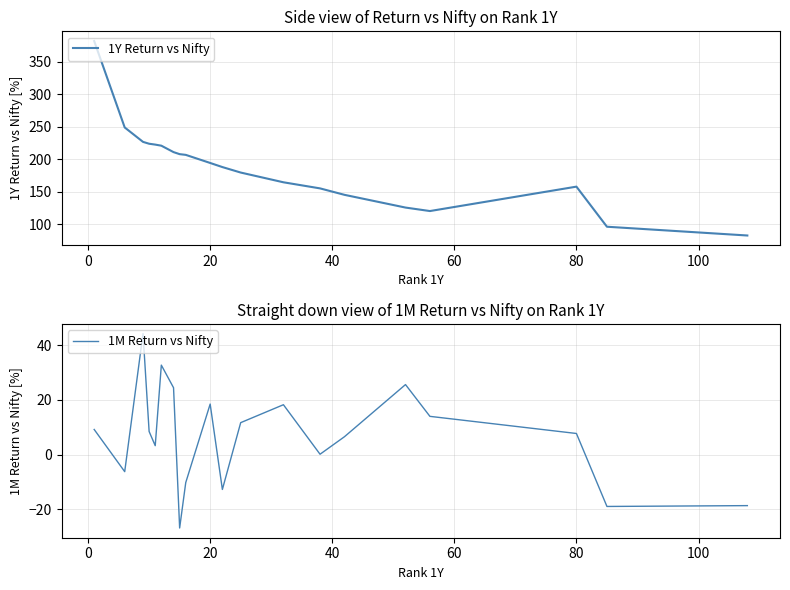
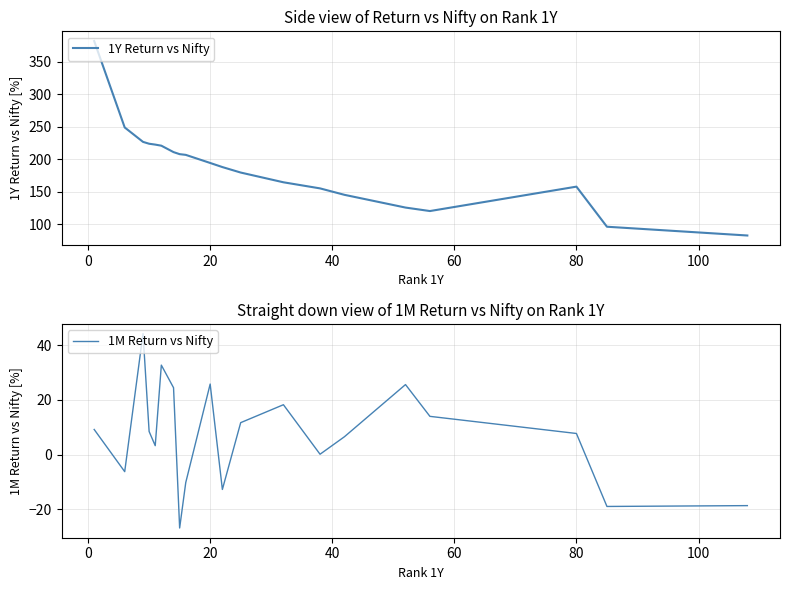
Straight down view of 1M Return vs Nifty on Rank 1Y, 20: 18 -> 26
